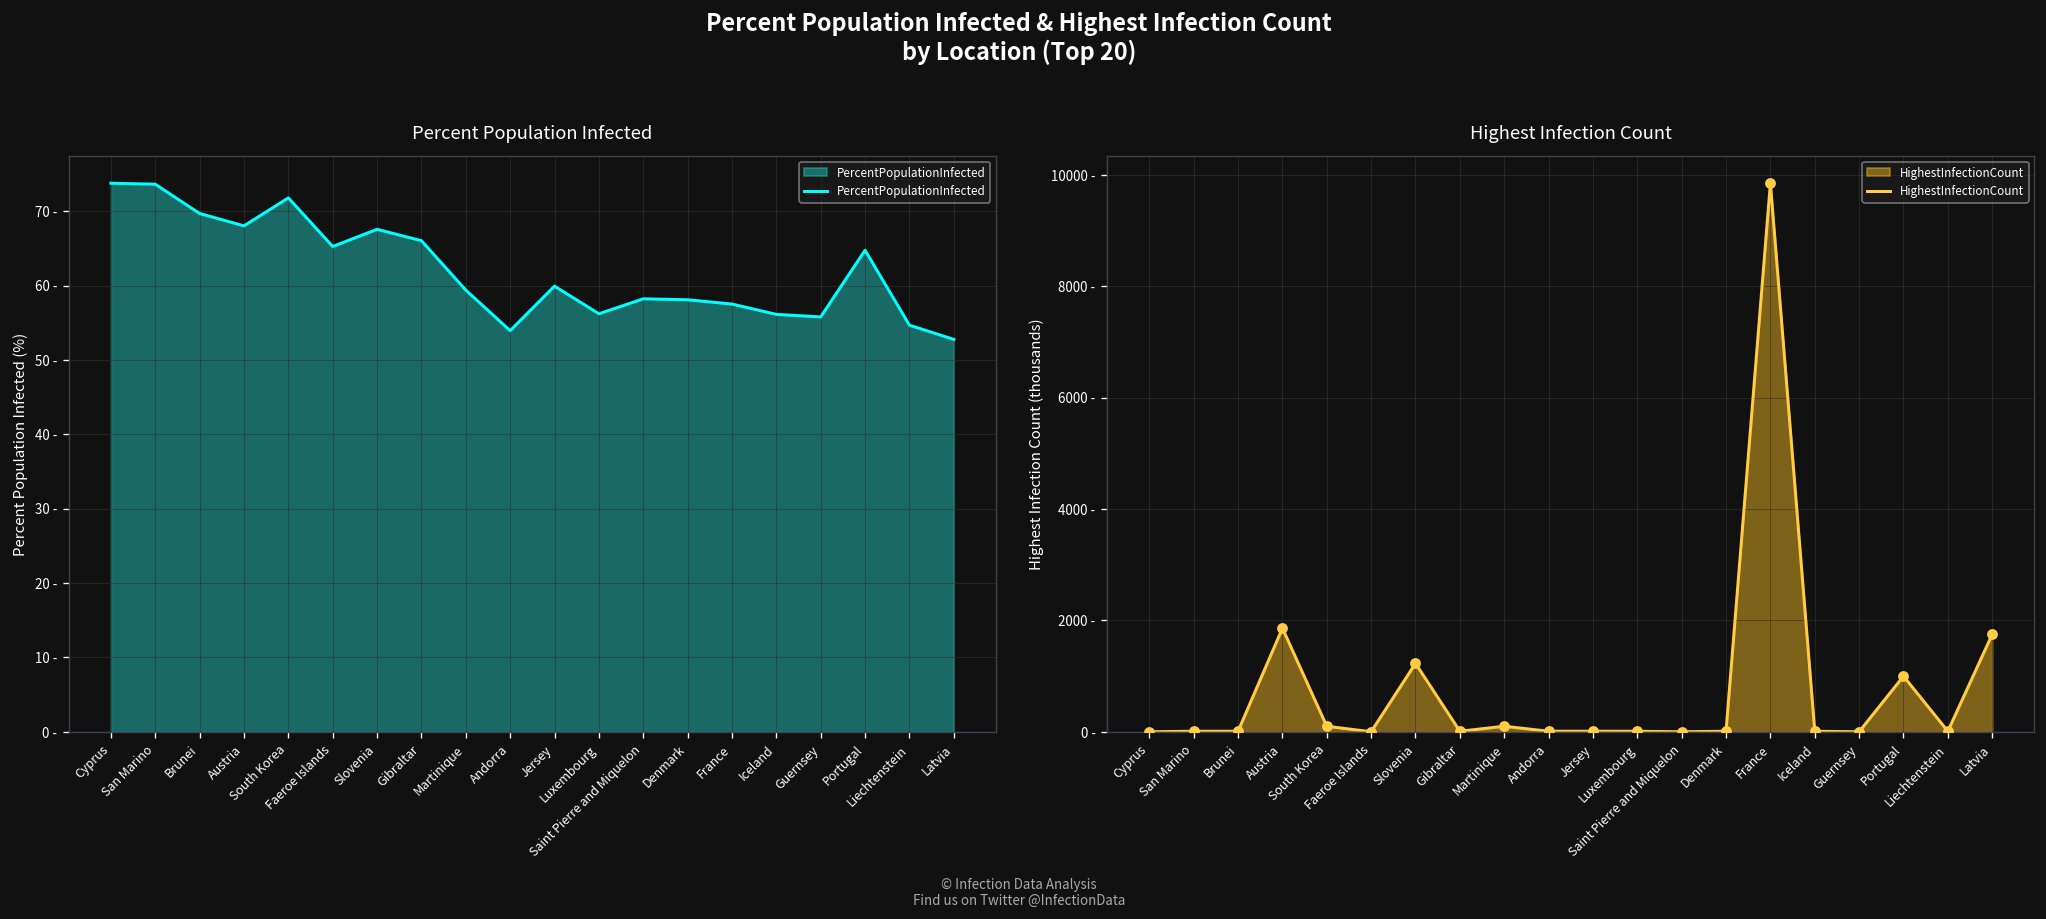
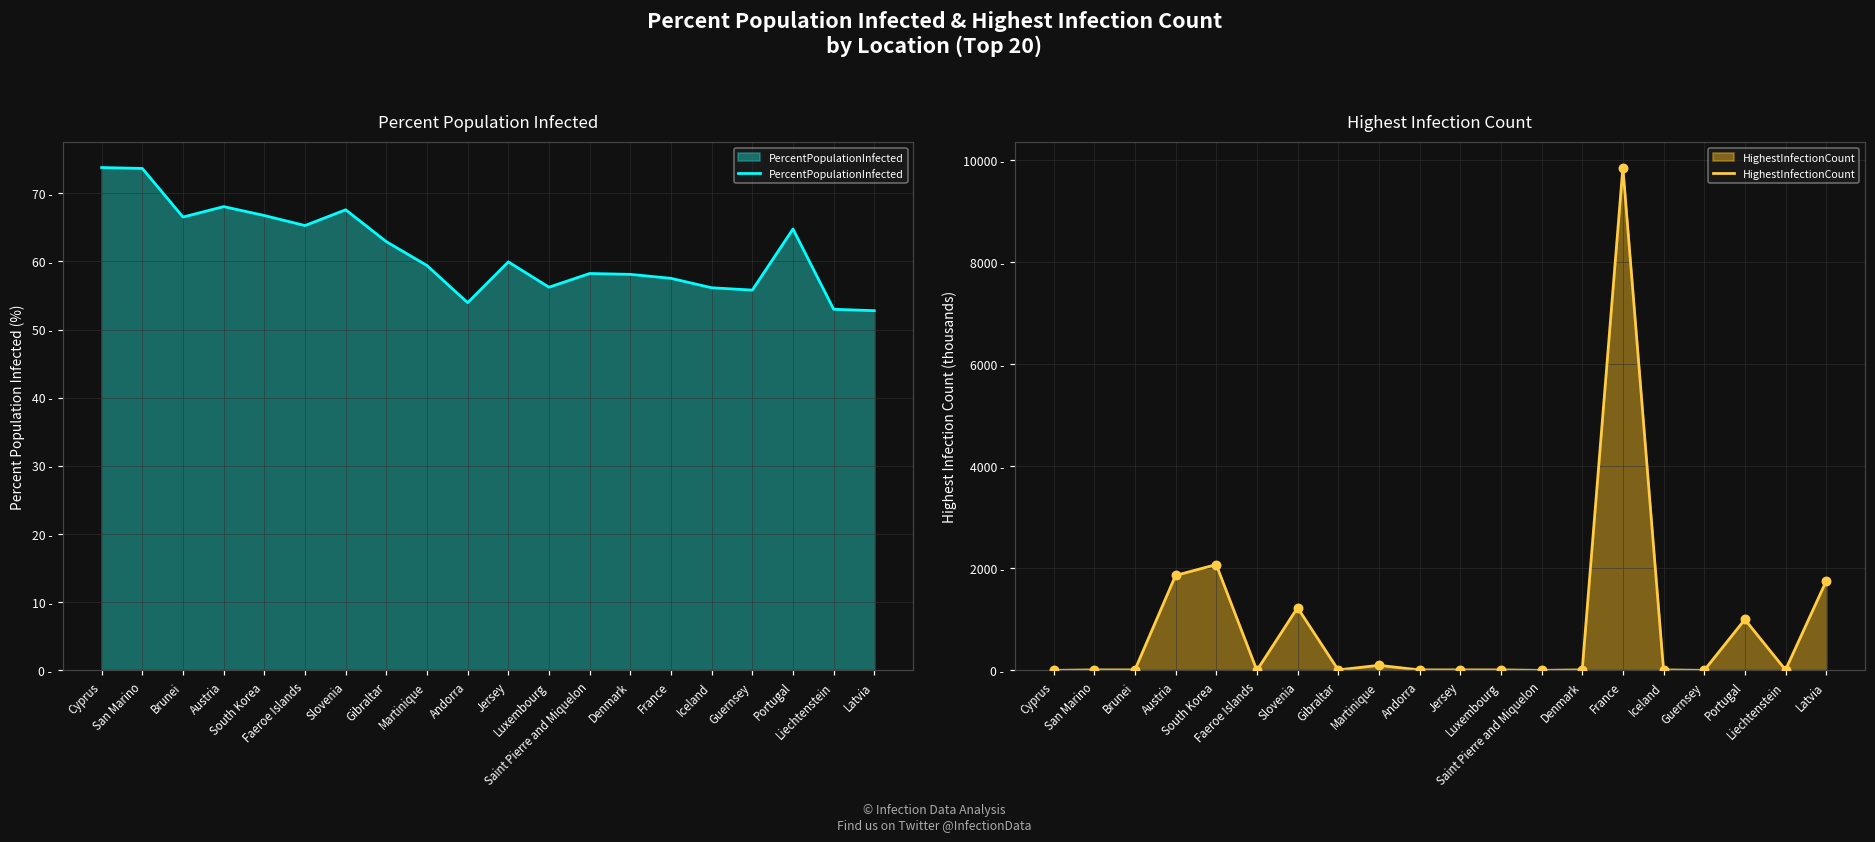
Percent Population Infected, Brunei: 70 - -> 66 -
Percent Population Infected, South Korea: 72 - -> 67 -
Percent Population Infected, Gibraltar: 66 - -> 63 -
Percent Population Infected, Liechtenstein: 55 - -> 53 -
Highest Infection Count, South Korea: 100 - -> 2100 -
